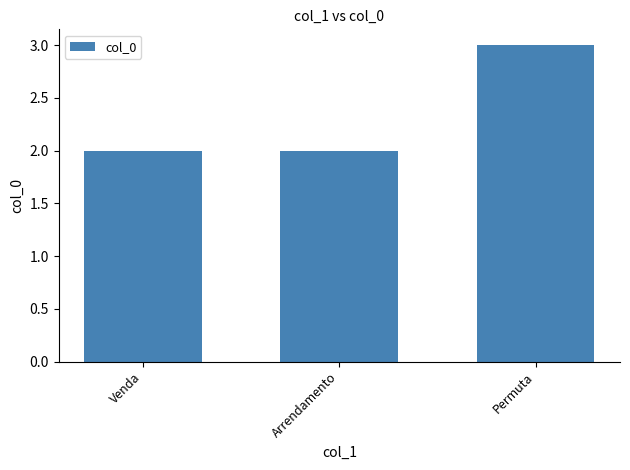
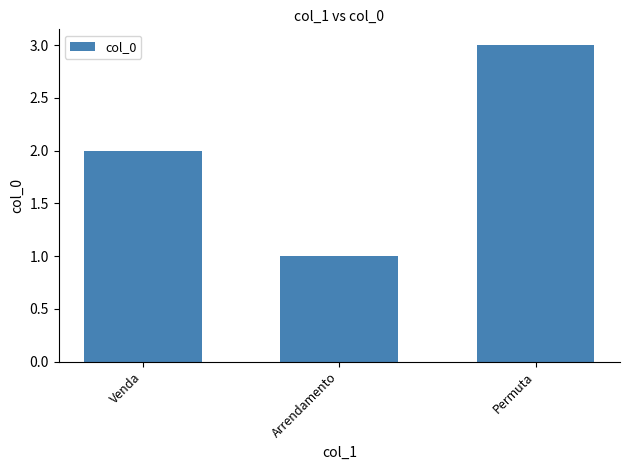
Arrendamento: 2 -> 1
